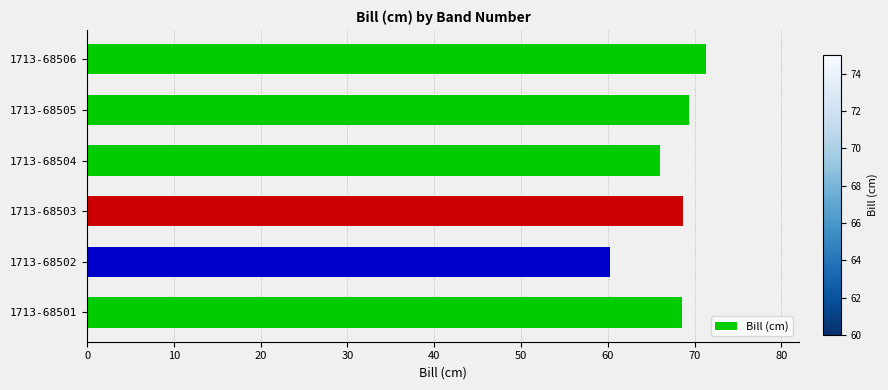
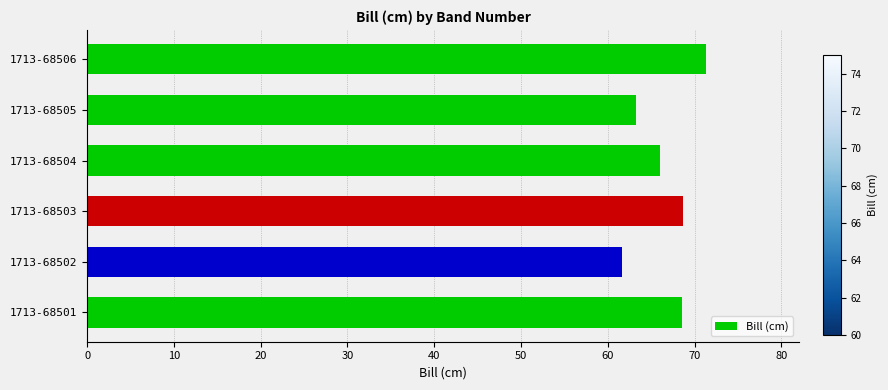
1713-68505: 69 -> 63
1713-68502: 60 -> 62
